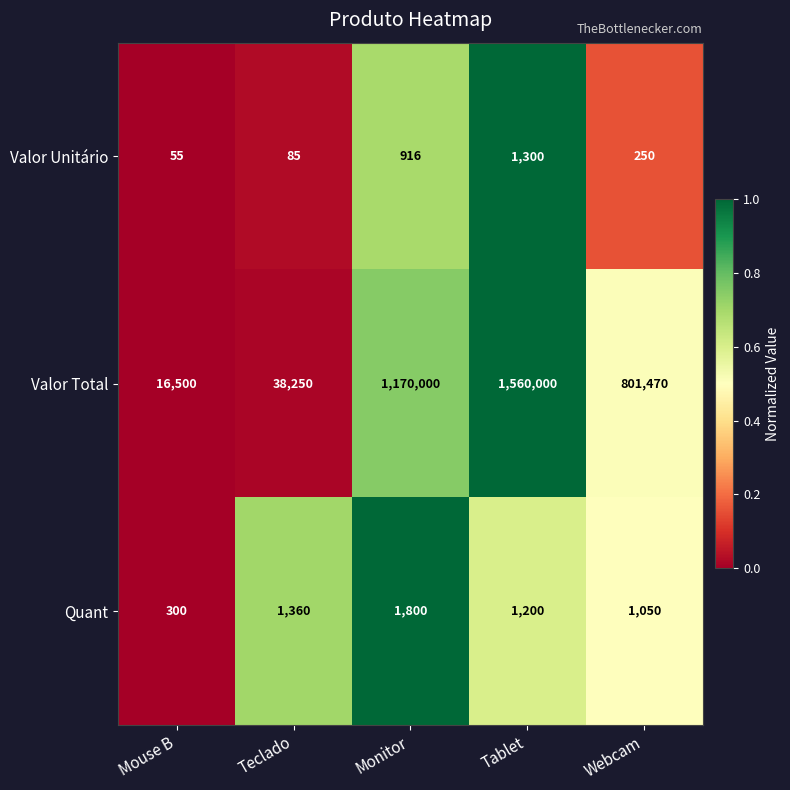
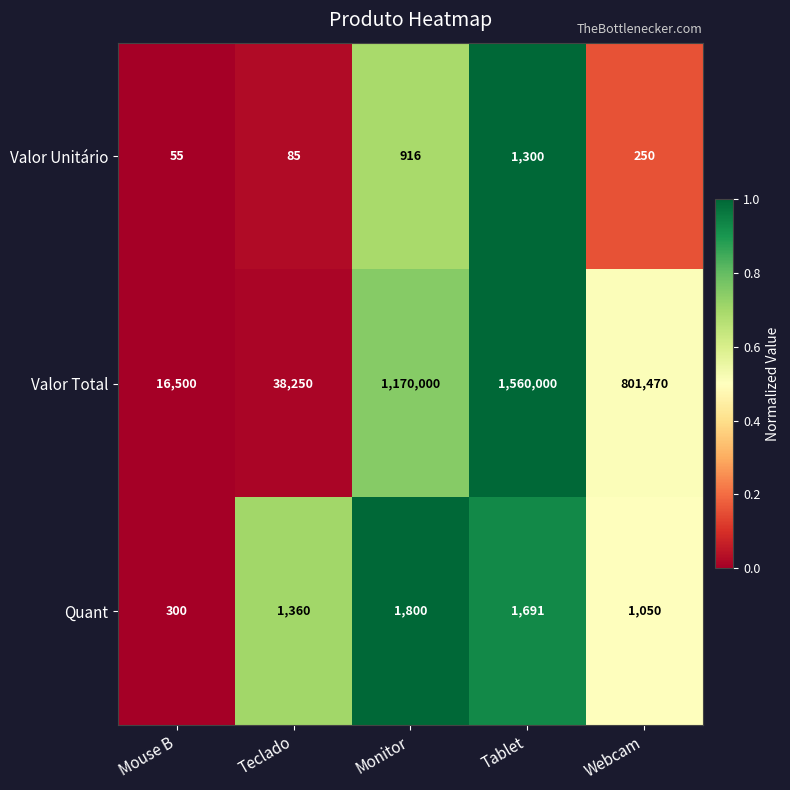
Quant, Tablet: 1,200 -> 1,691
